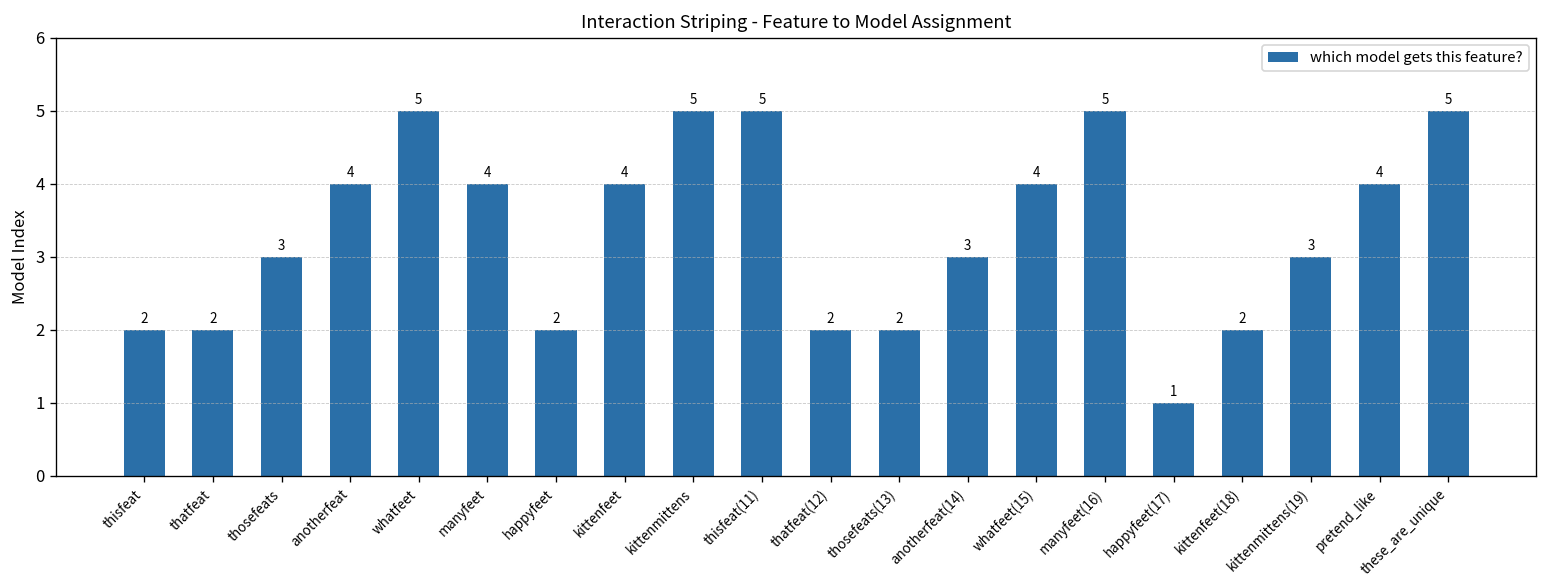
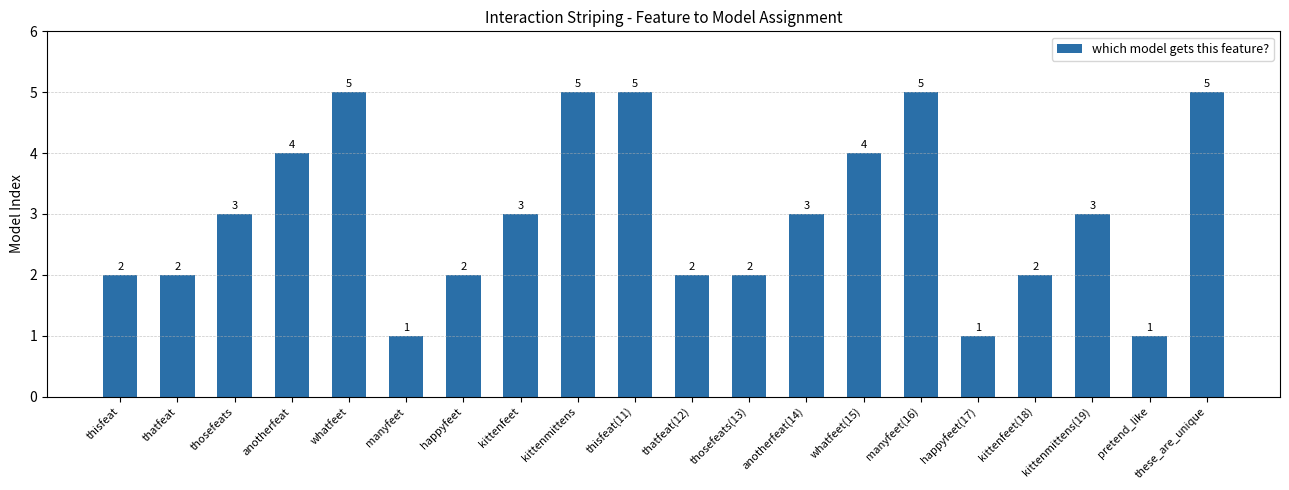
manyfeet: 4 -> 1
kittenfeet: 4 -> 3
pretend_like: 4 -> 1
